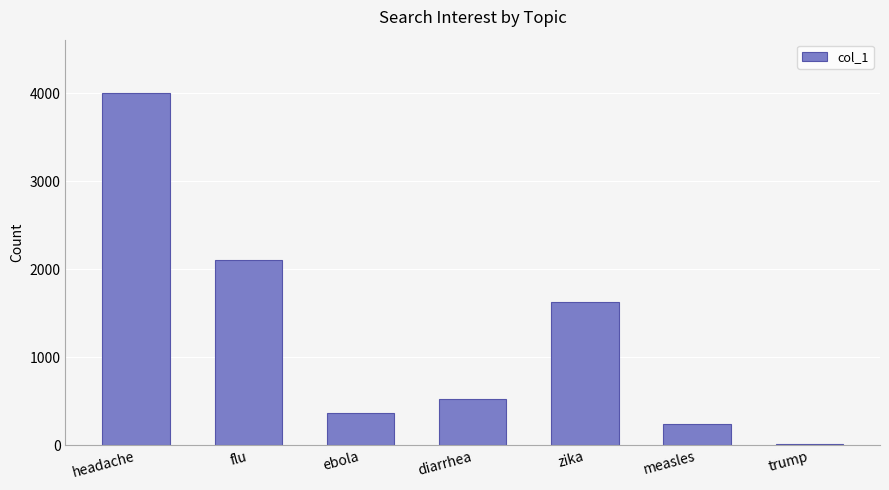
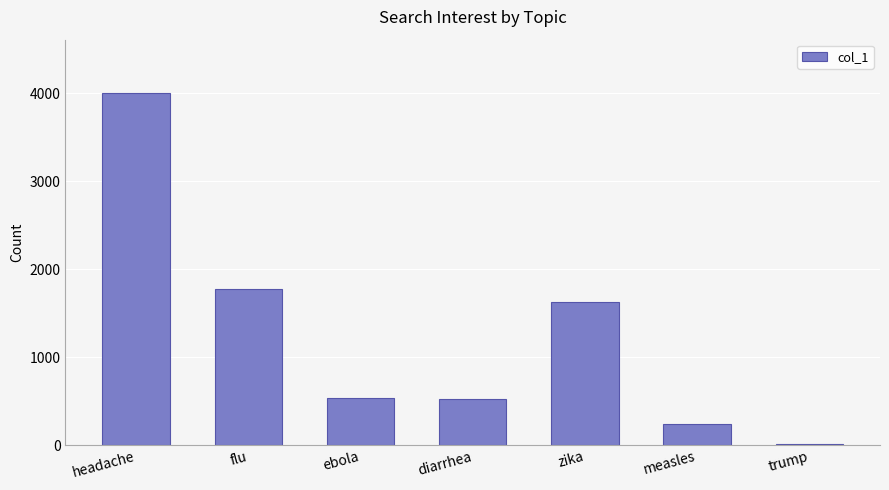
flu: 2100 -> 1800
ebola: 400 -> 500
